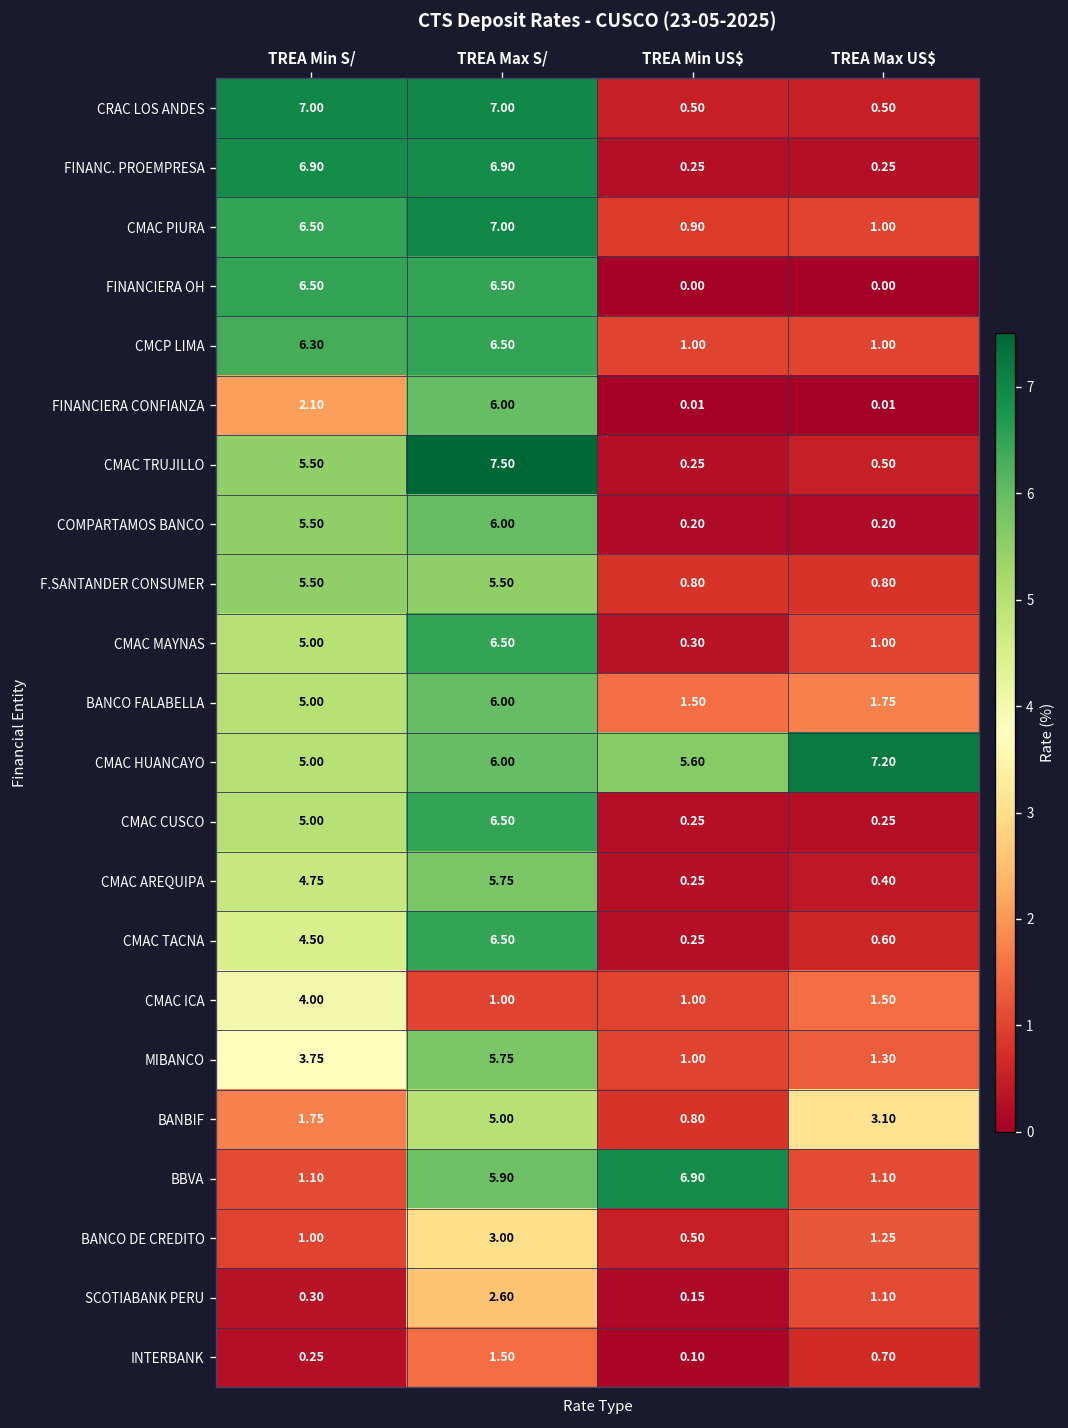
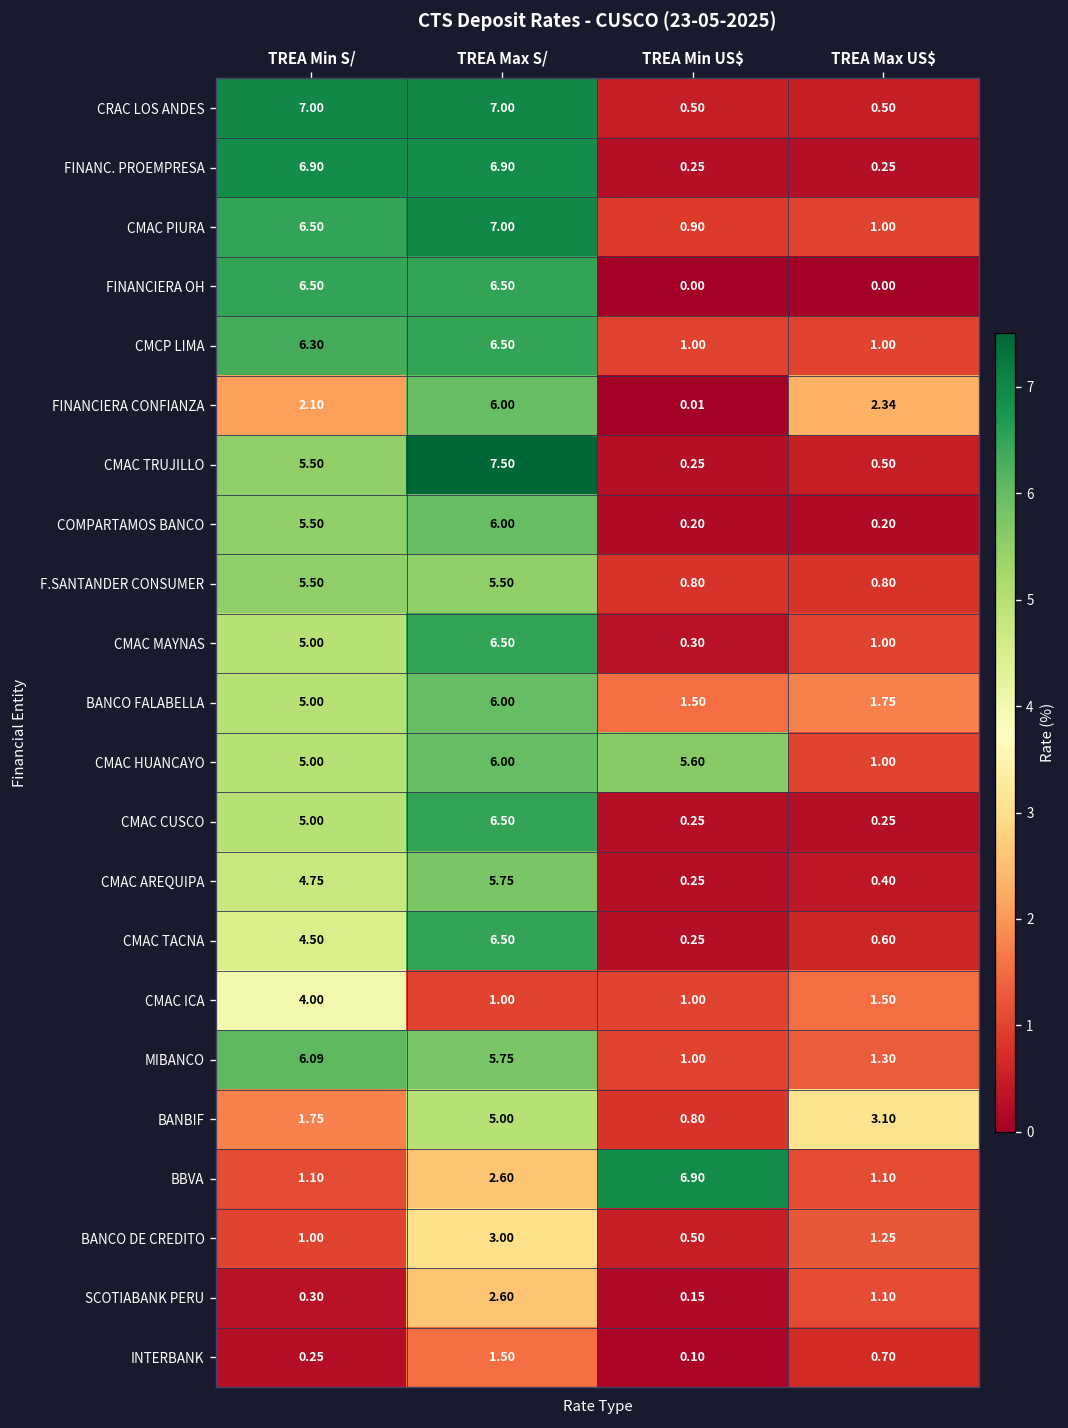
FINANCIERA CONFIANZA, TREA Max US$: 0.01 -> 2.34
CMAC HUANCAYO, TREA Max US$: 7.20 -> 1.00
MIBANCO, TREA Min S/: 3.75 -> 6.09
BBVA, TREA Max S/: 5.90 -> 2.60
